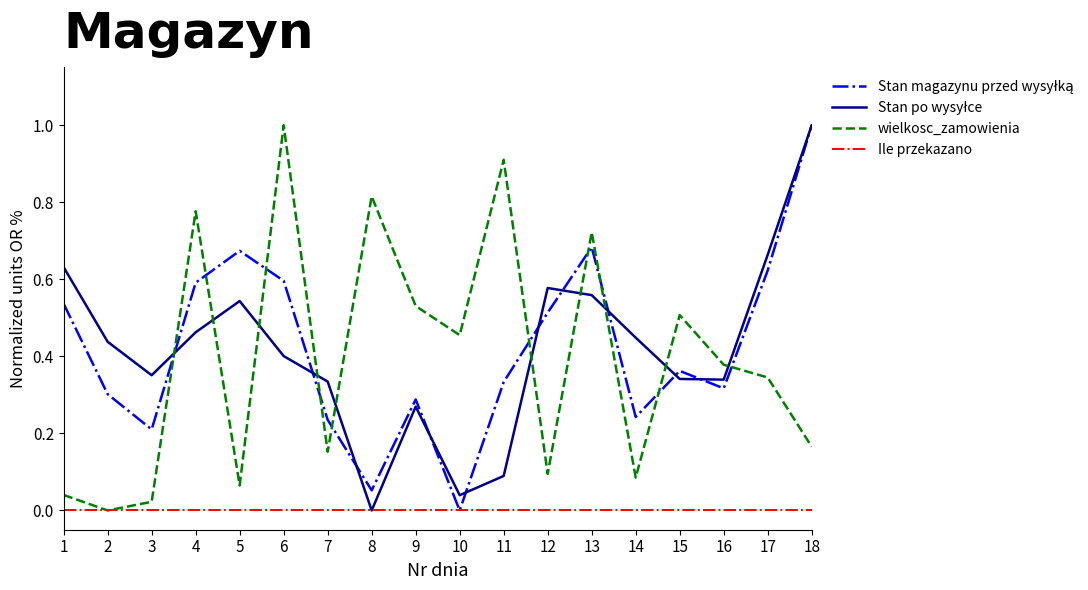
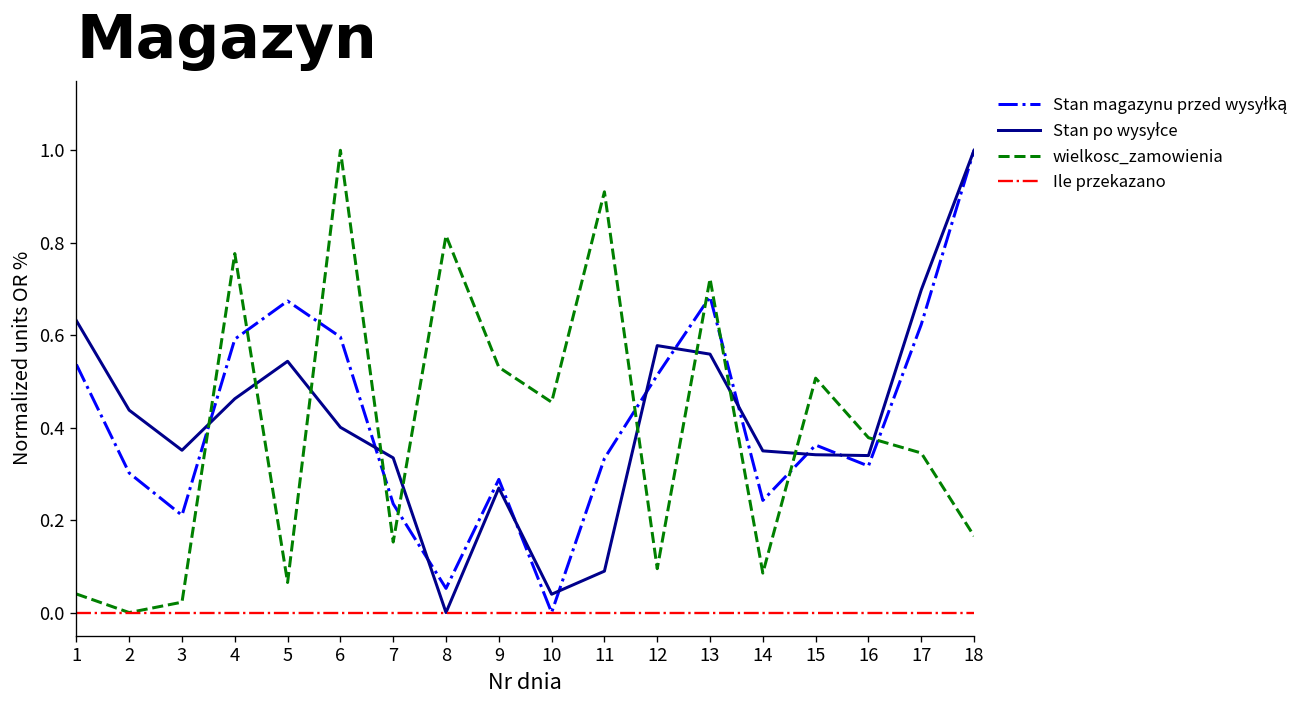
Stan po wysyłce, 14: 0.45 -> 0.35
Stan po wysyłce, 17: 0.66 -> 0.70
